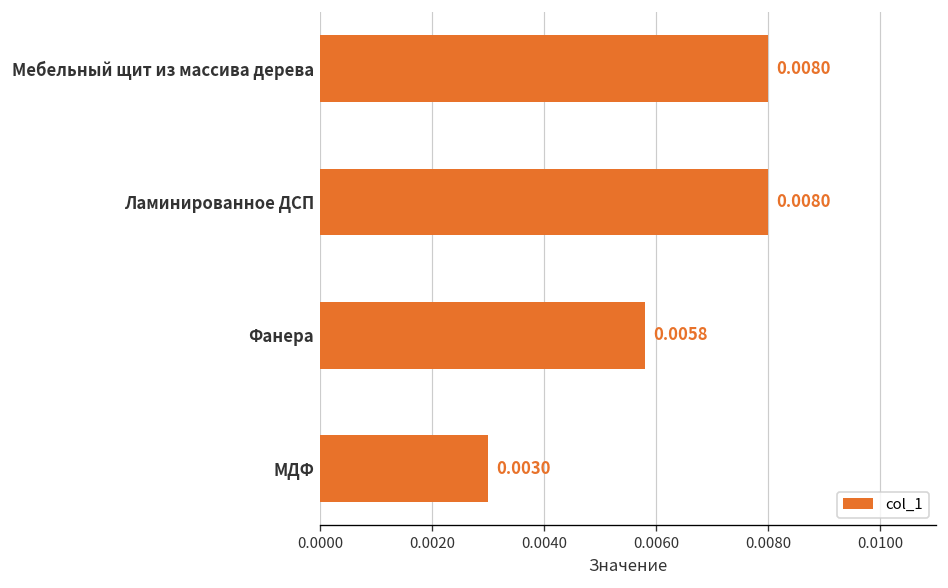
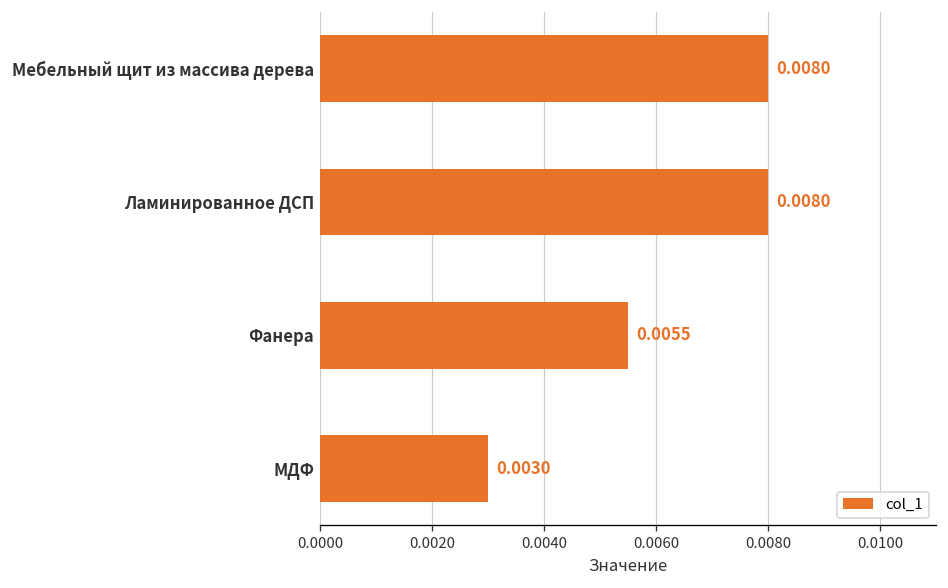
Фанера: 0.0058 -> 0.0055
